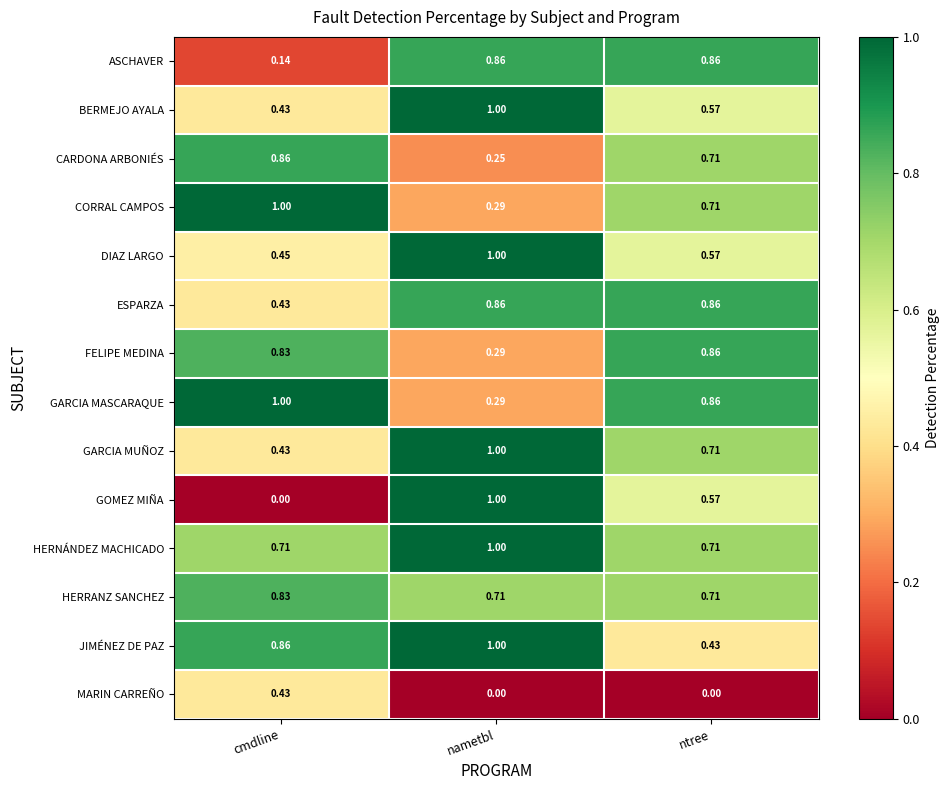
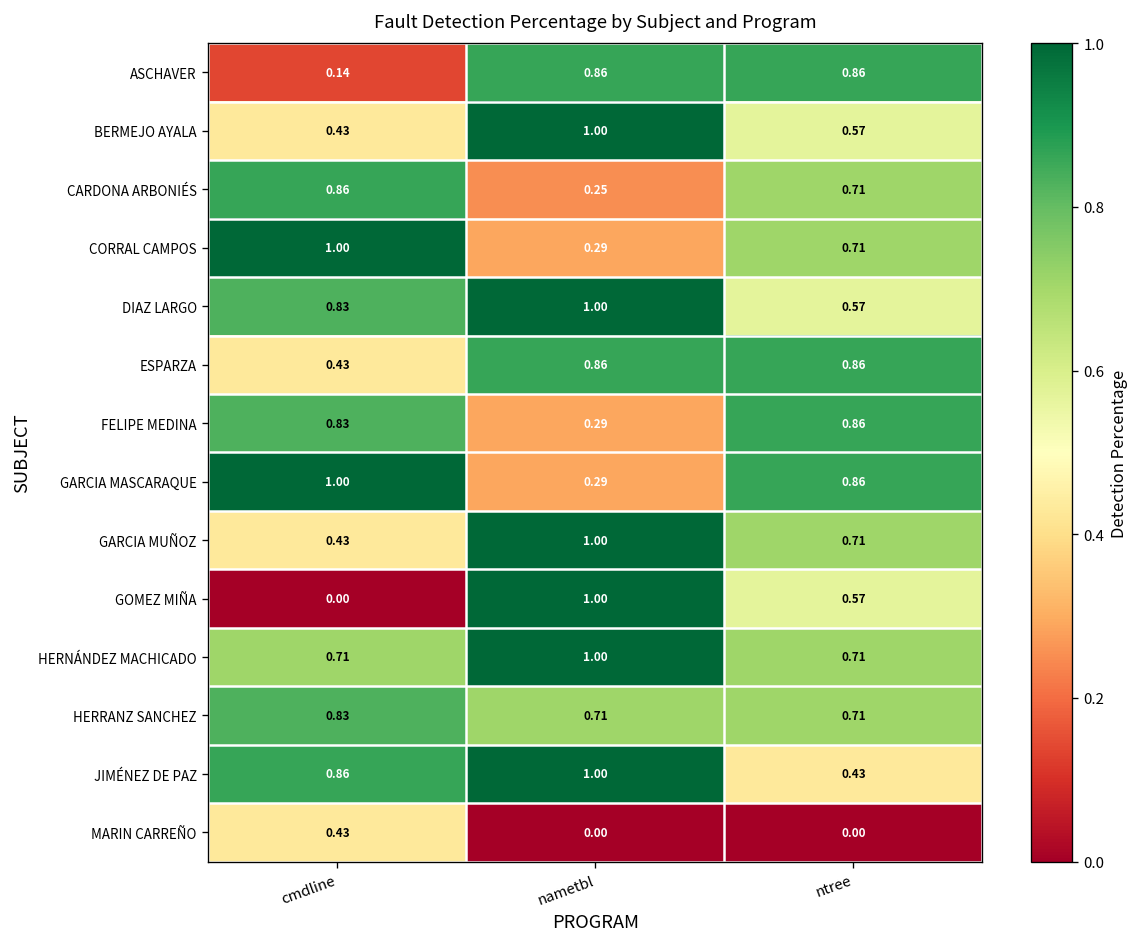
DIAZ LARGO, cmdline: 0.45 -> 0.83
